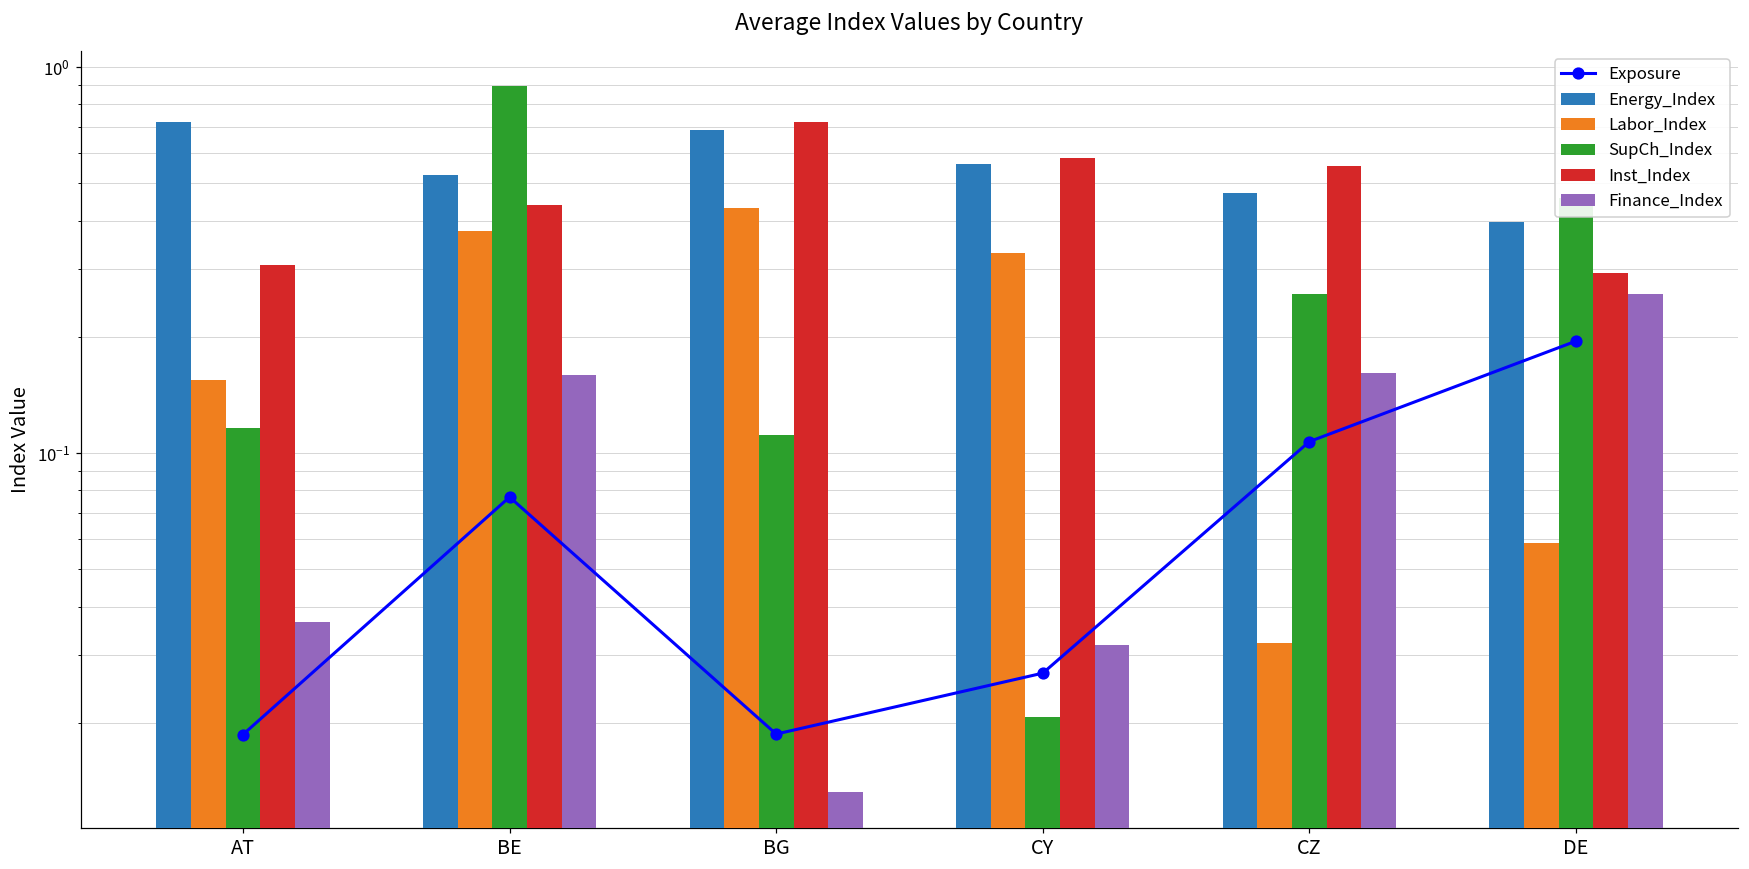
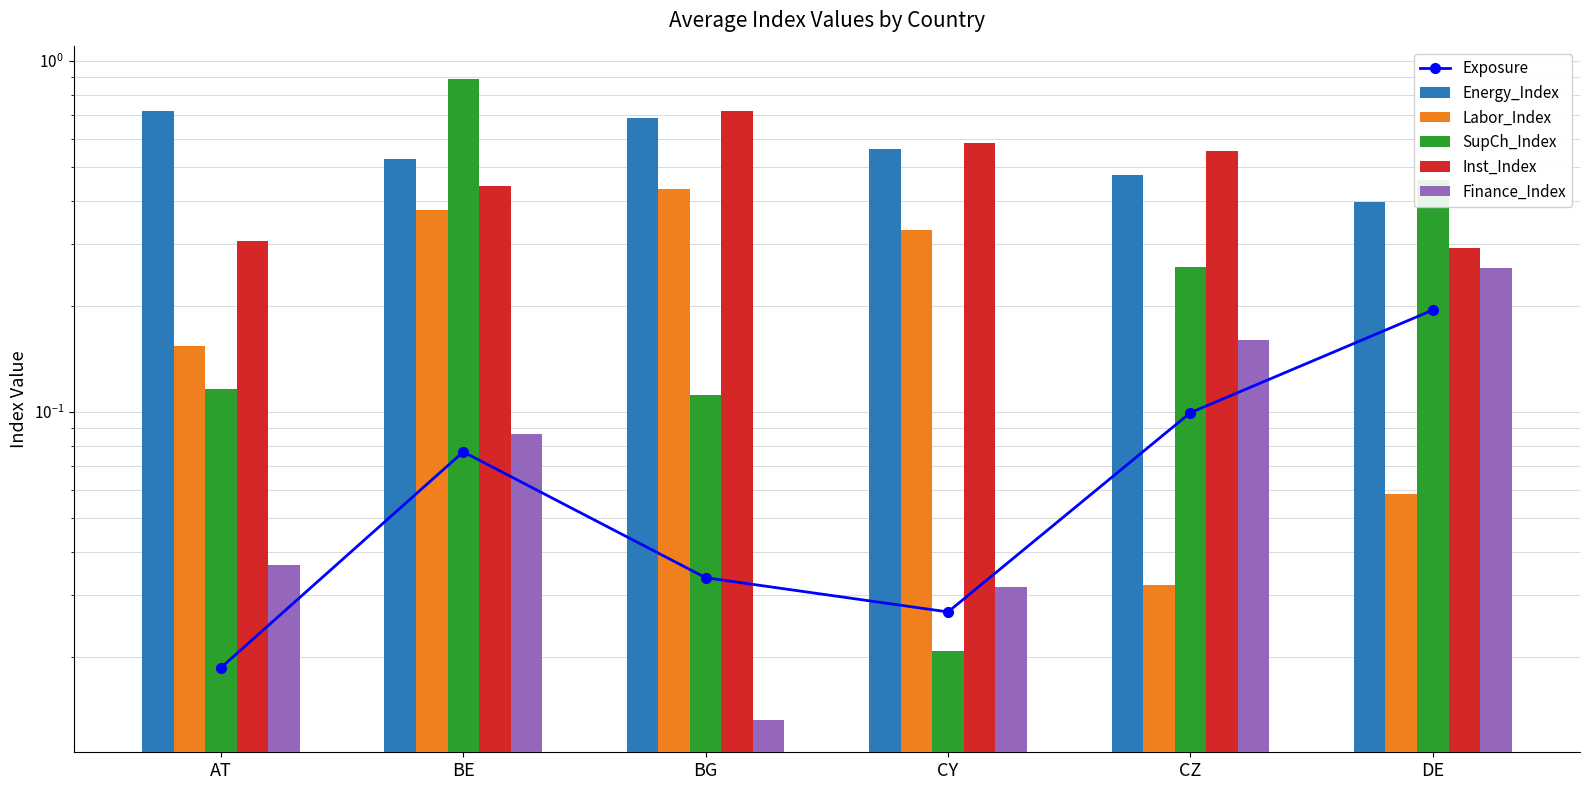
Finance_Index, BE: 0.16 -> 0.086
Exposure, BG: 0.019 -> 0.034
Exposure, CZ: 0.107 -> 0.099
